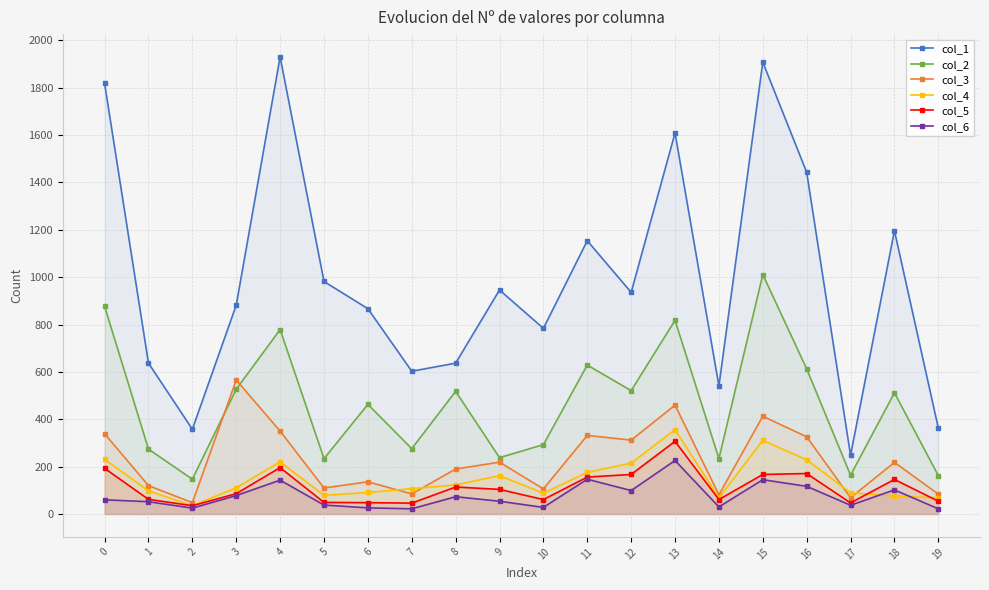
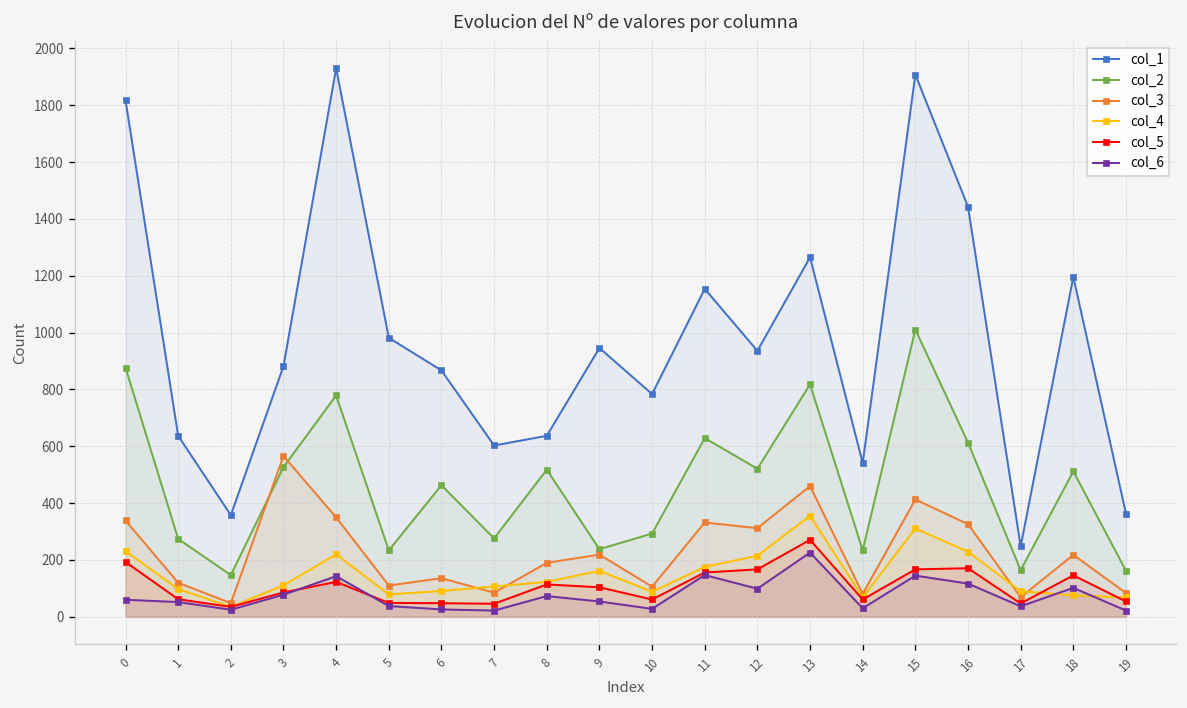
col_5, 4: 200 -> 120
col_1, 13: 1610 -> 1270
col_5, 13: 310 -> 270
